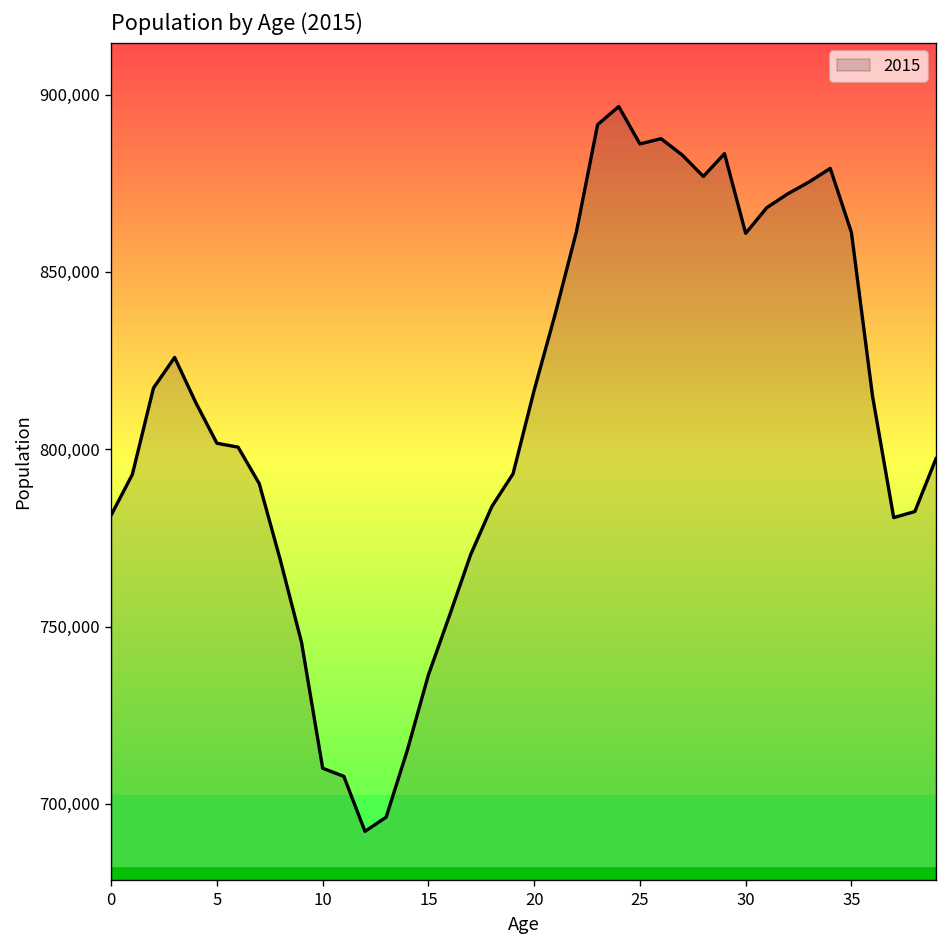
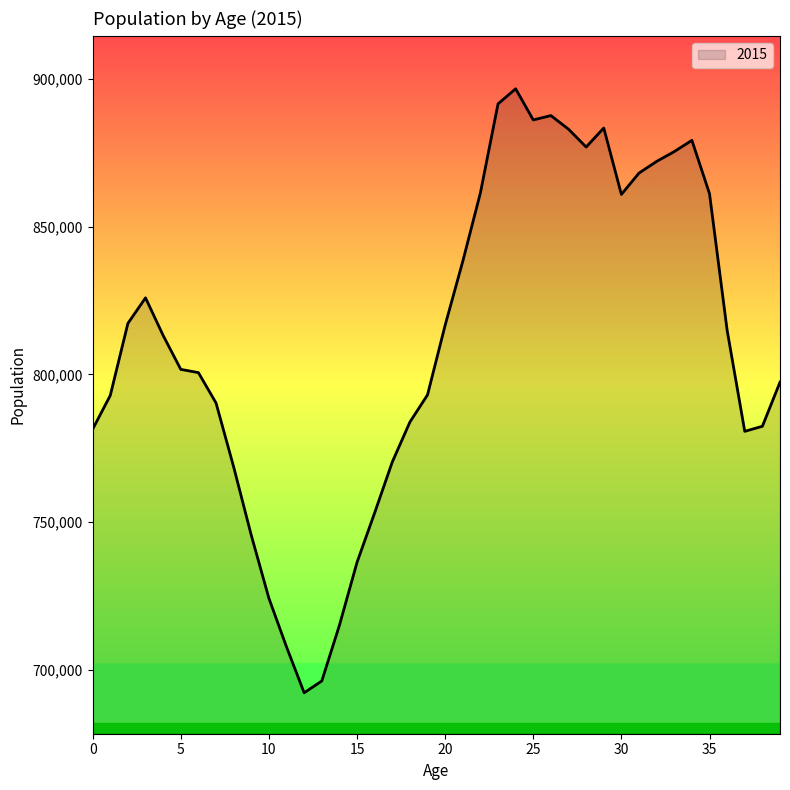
10: 710,000 -> 724,000
